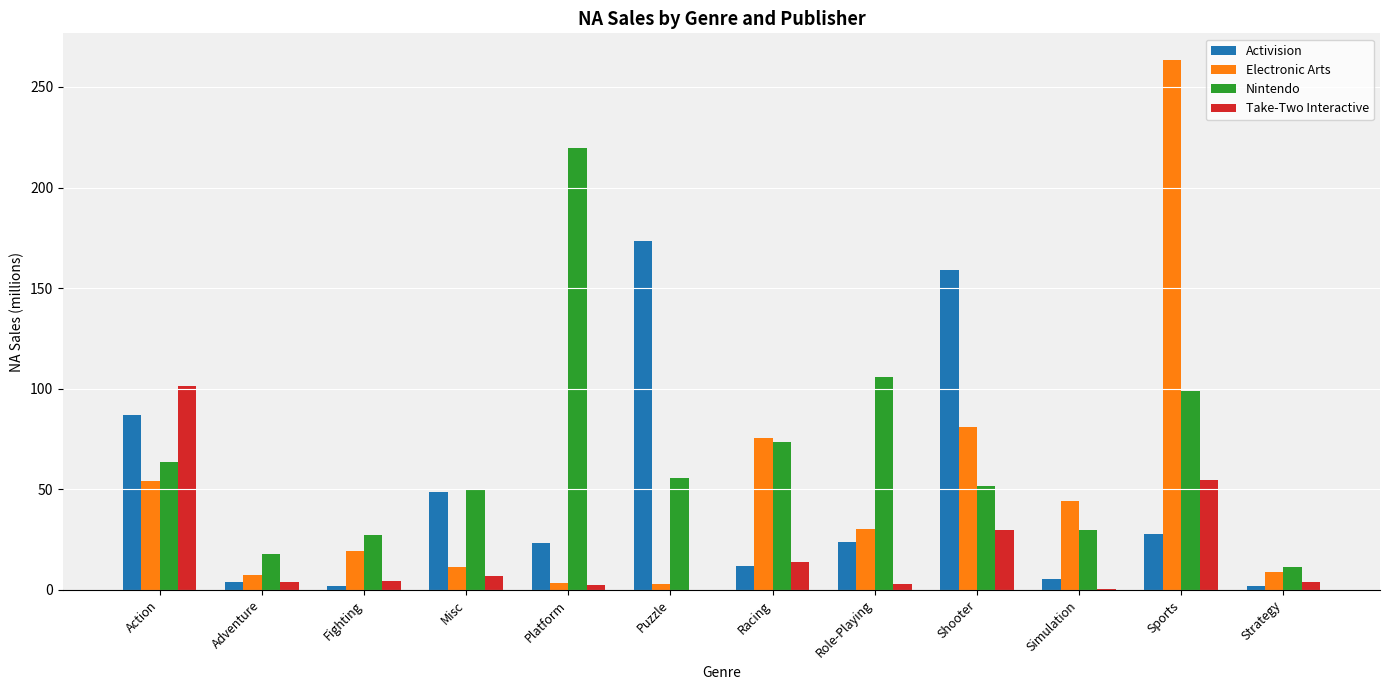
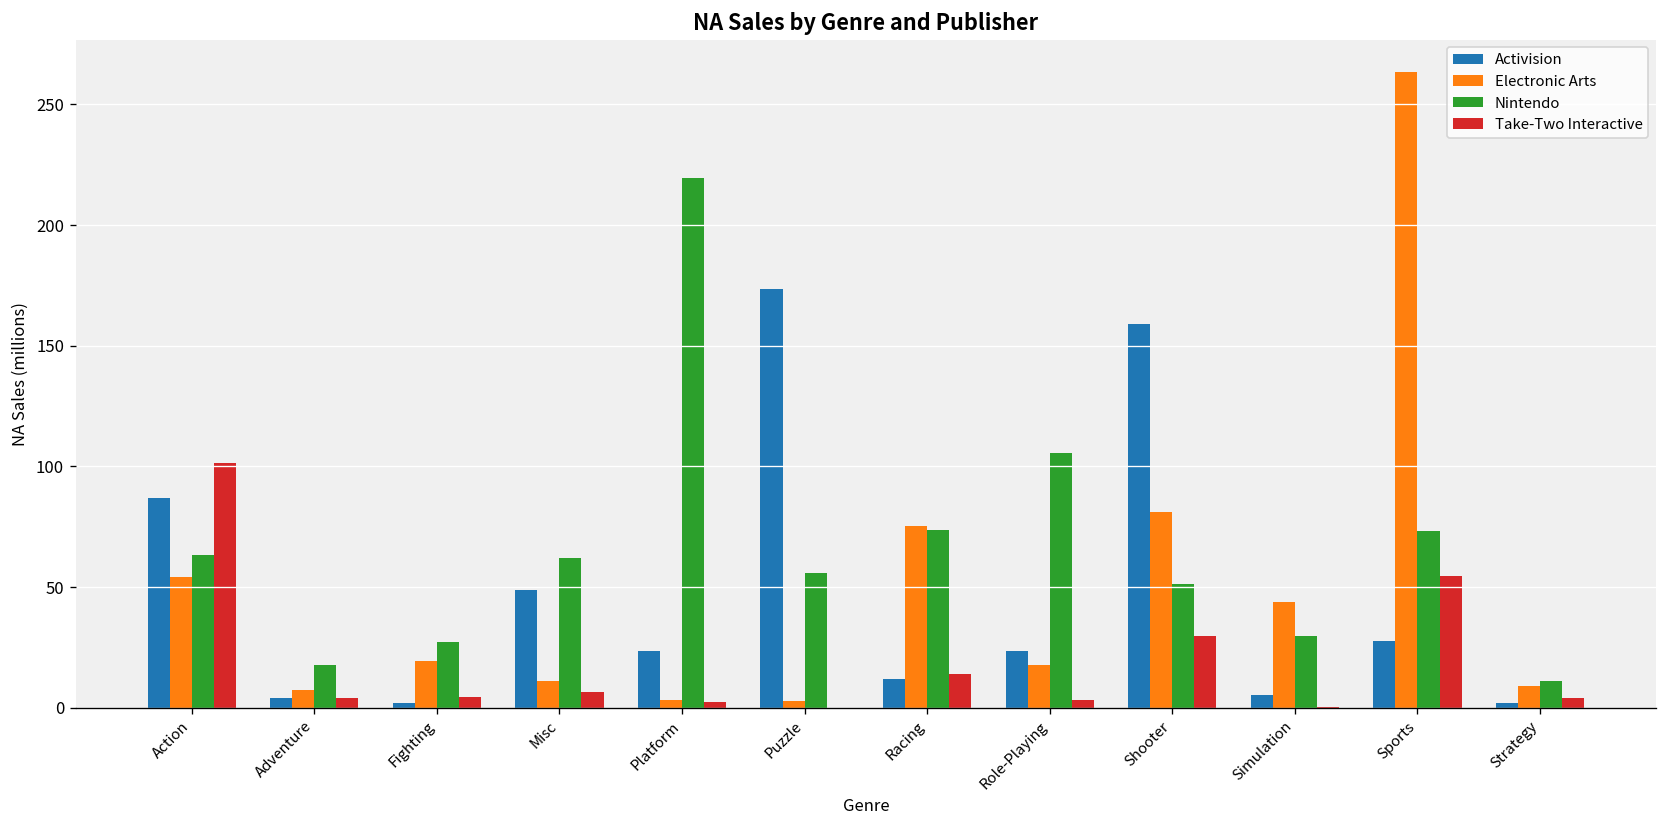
Nintendo, Misc: 50 -> 62
Electronic Arts, Role-Playing: 30 -> 18
Nintendo, Sports: 99 -> 73
